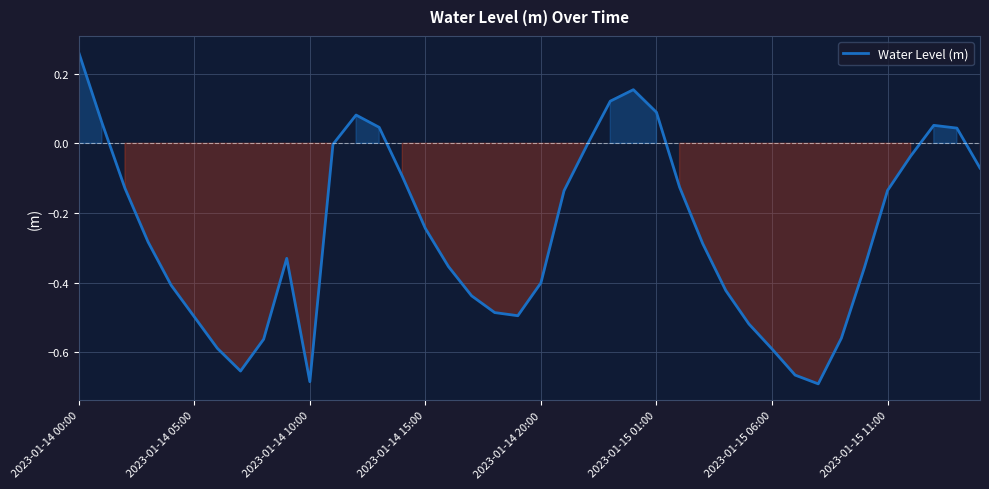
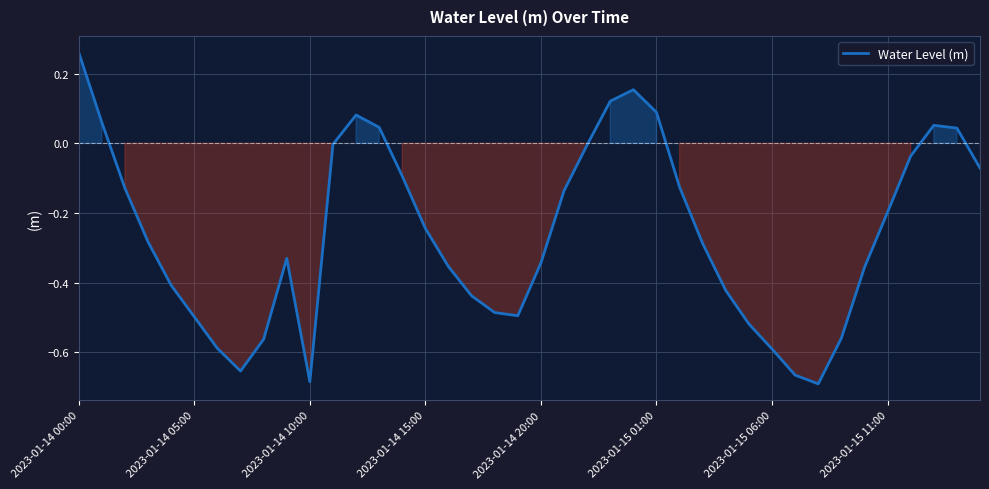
2023-01-14 20:00: -0.40 -> -0.34
2023-01-15 11:00: -0.14 -> -0.20
